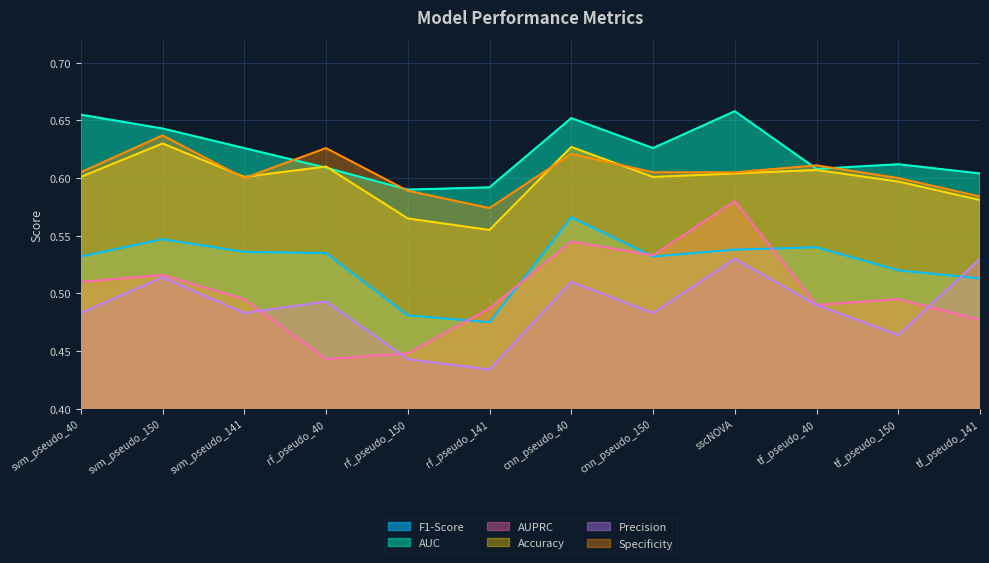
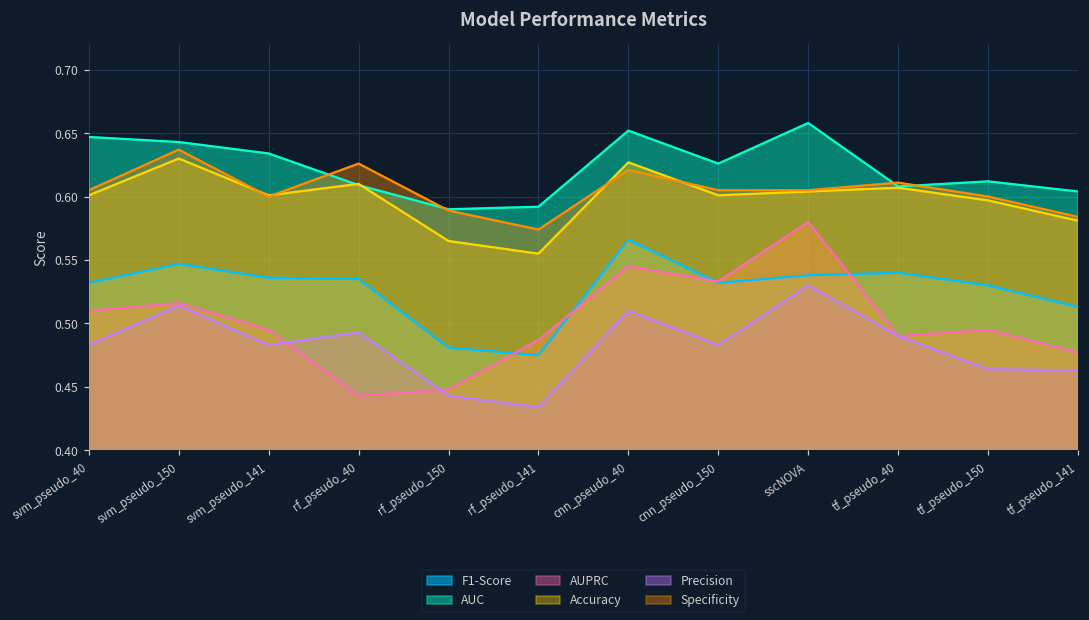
AUC, svm_pseudo_40: 0.655 -> 0.647
AUC, svm_pseudo_141: 0.626 -> 0.634
F1-Score, tf_pseudo_150: 0.52 -> 0.53
Precision, tf_pseudo_141: 0.530 -> 0.463
